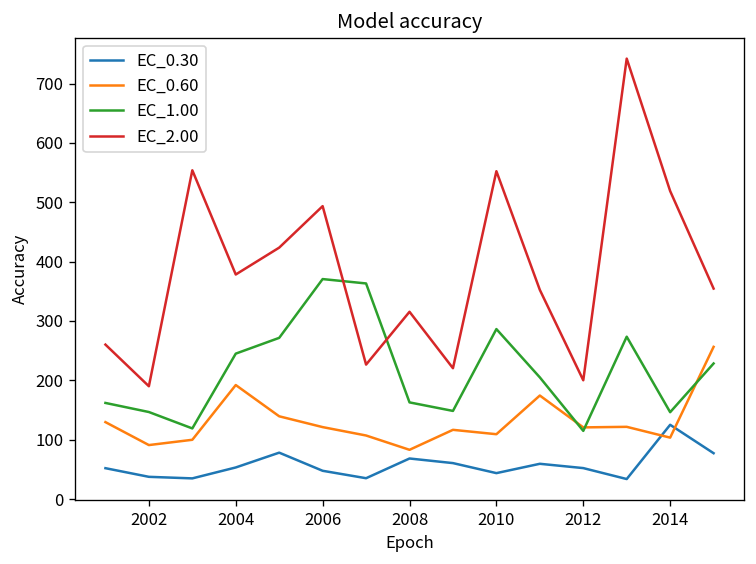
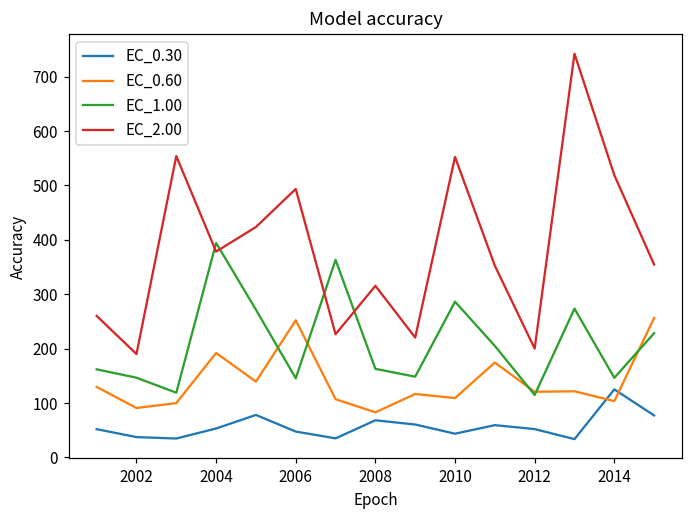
EC_1.00, 2004: 250 -> 390
EC_0.60, 2006: 120 -> 250
EC_1.00, 2006: 370 -> 150
